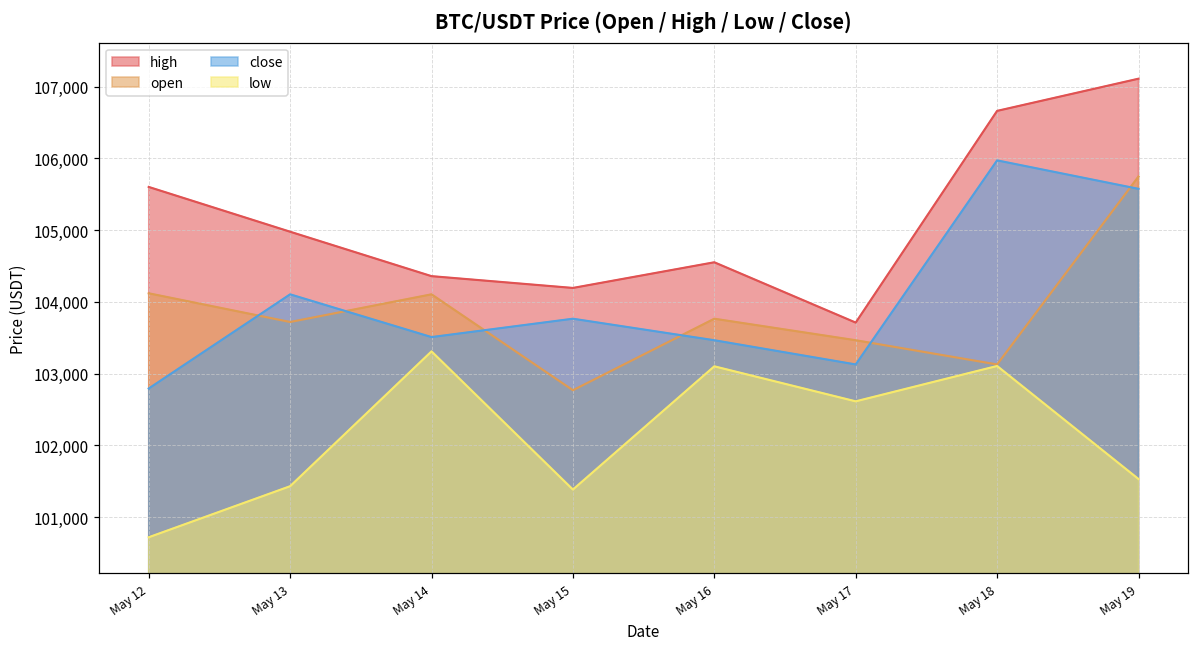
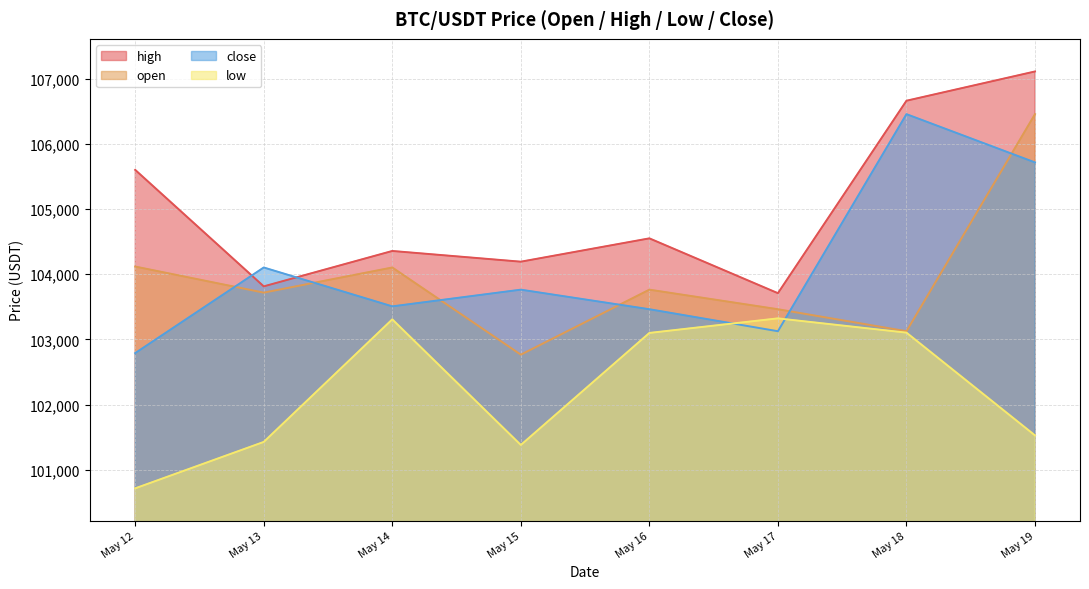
high, May 13: 105,000 -> 103,800
low, May 17: 102,600 -> 103,300
close, May 18: 106,000 -> 106,500
open, May 19: 105,700 -> 106,500
close, May 19: 105,600 -> 105,700
